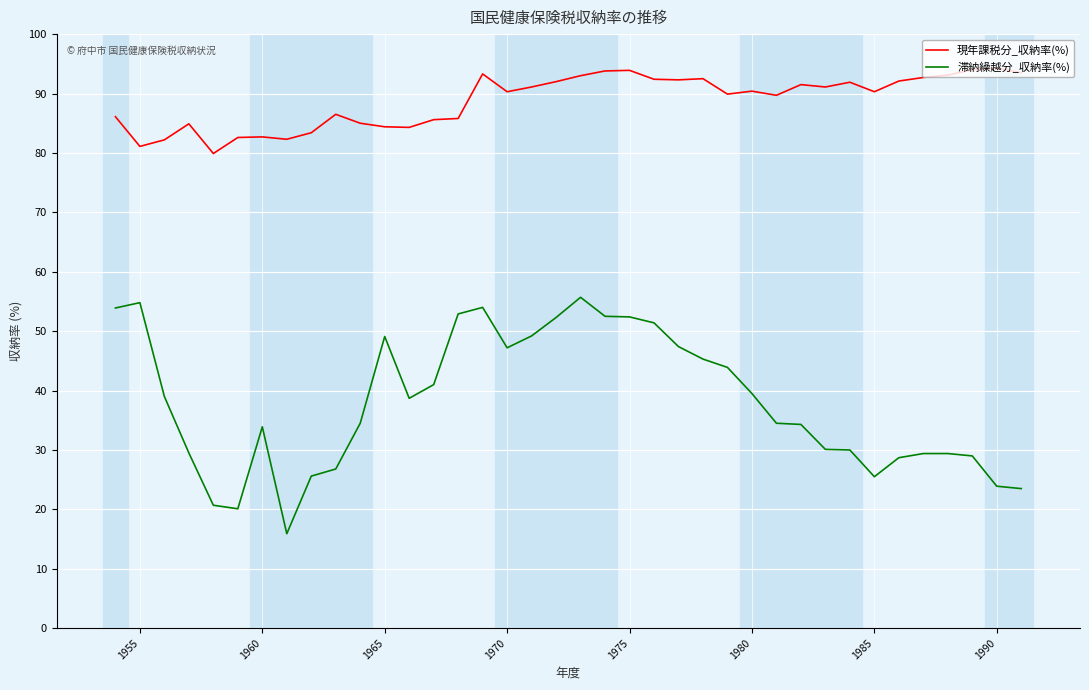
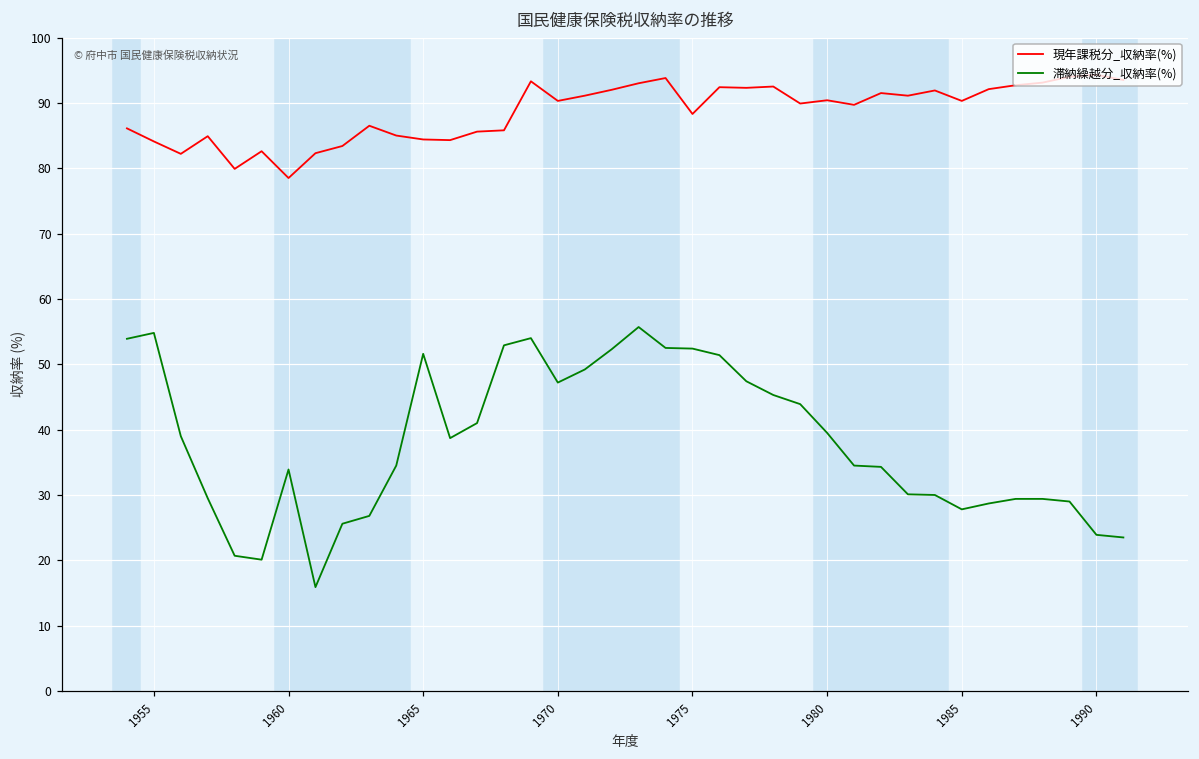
現年課税分_収納率(%), 1955: 81 -> 84
現年課税分_収納率(%), 1960: 83 -> 79
滞納繰越分_収納率(%), 1965: 49 -> 52
現年課税分_収納率(%), 1975: 94 -> 88
滞納繰越分_収納率(%), 1985: 26 -> 28
